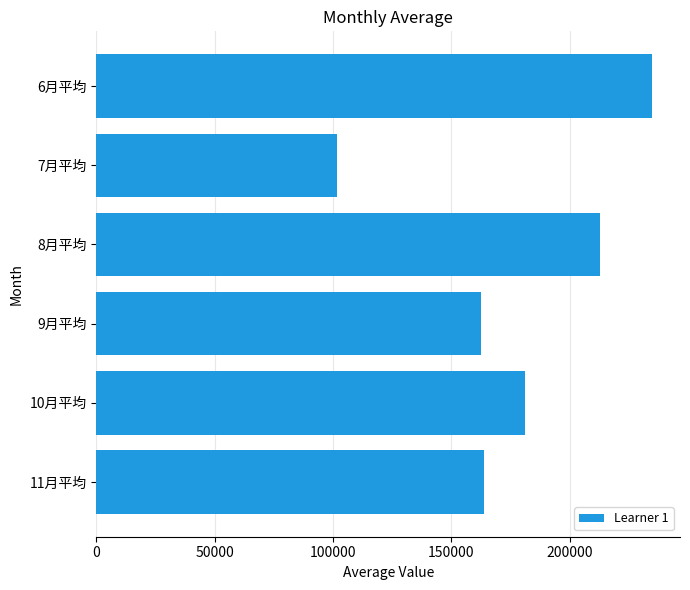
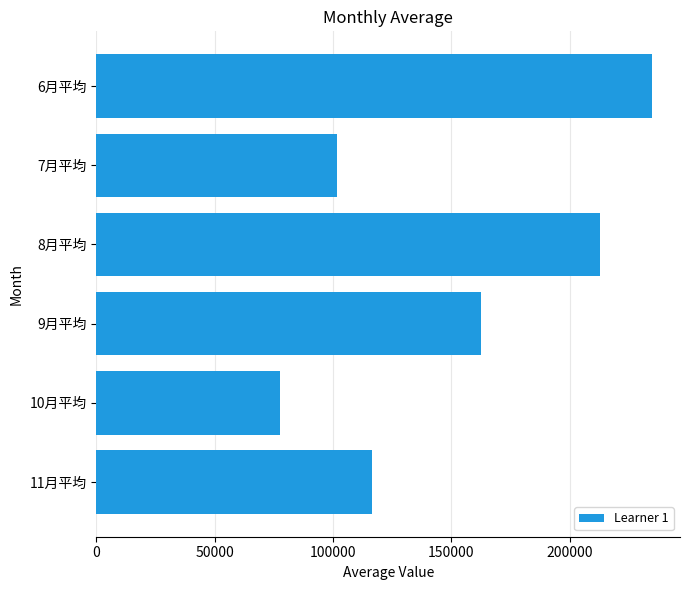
10月平均: 181000 -> 78000
11月平均: 164000 -> 116000
